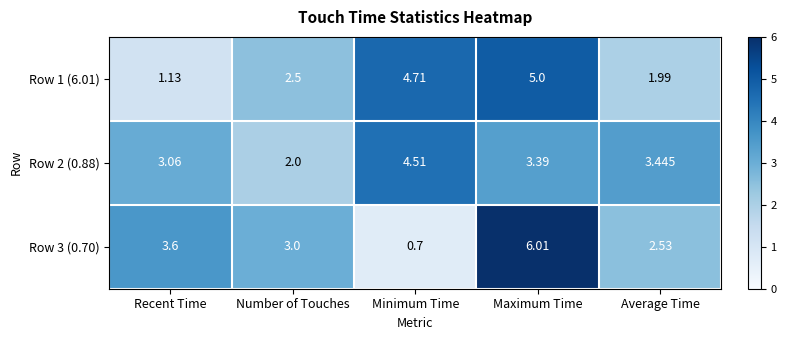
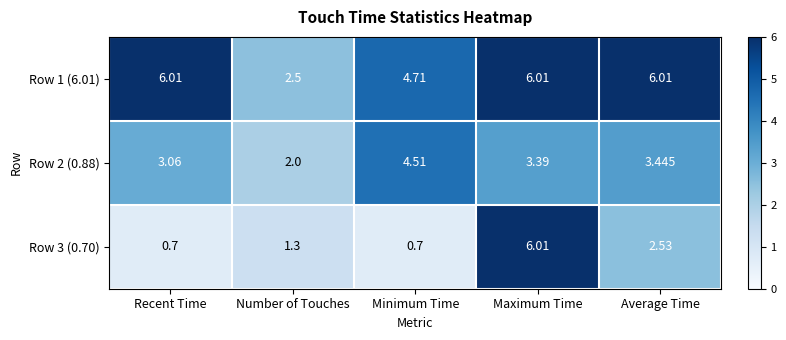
Row 1 (6.01), Recent Time: 1.13 -> 6.01
Row 1 (6.01), Maximum Time: 5.0 -> 6.01
Row 1 (6.01), Average Time: 1.99 -> 6.01
Row 3 (0.70), Recent Time: 3.6 -> 0.7
Row 3 (0.70), Number of Touches: 3.0 -> 1.3
